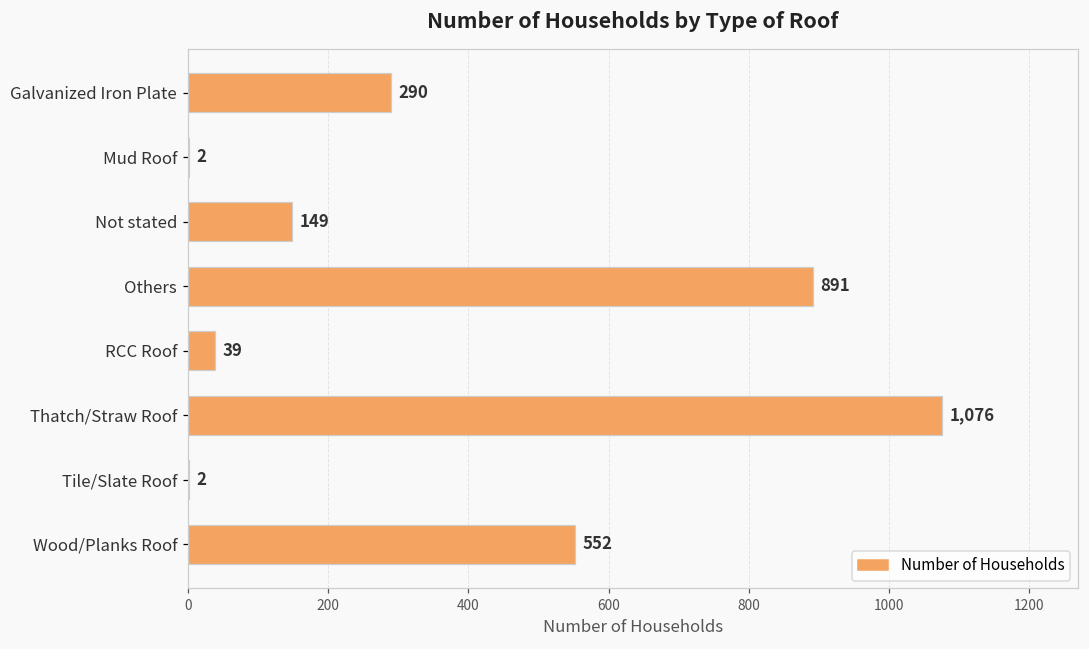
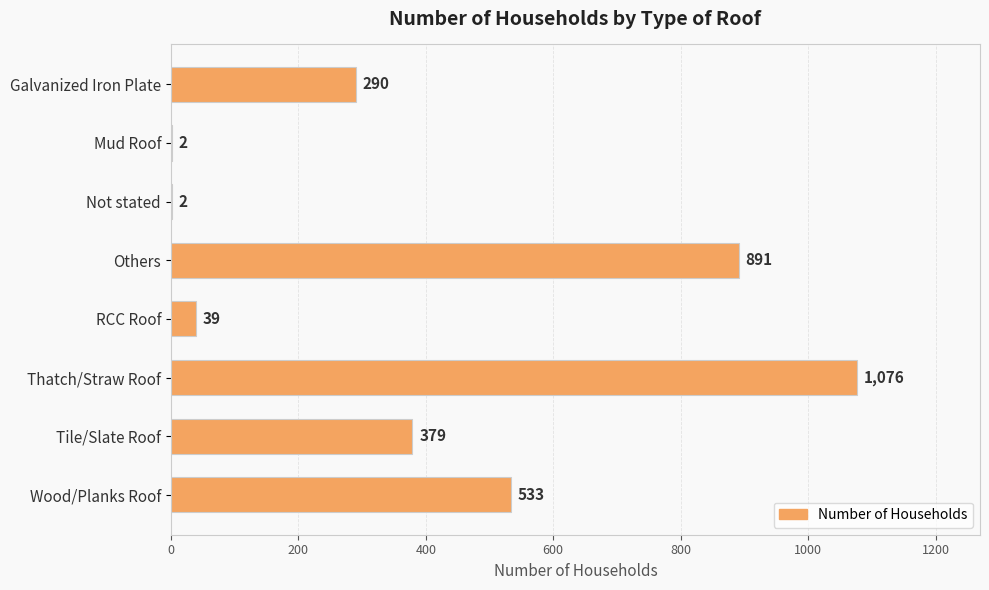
Not stated: 149 -> 2
Tile/Slate Roof: 2 -> 379
Wood/Planks Roof: 552 -> 533
